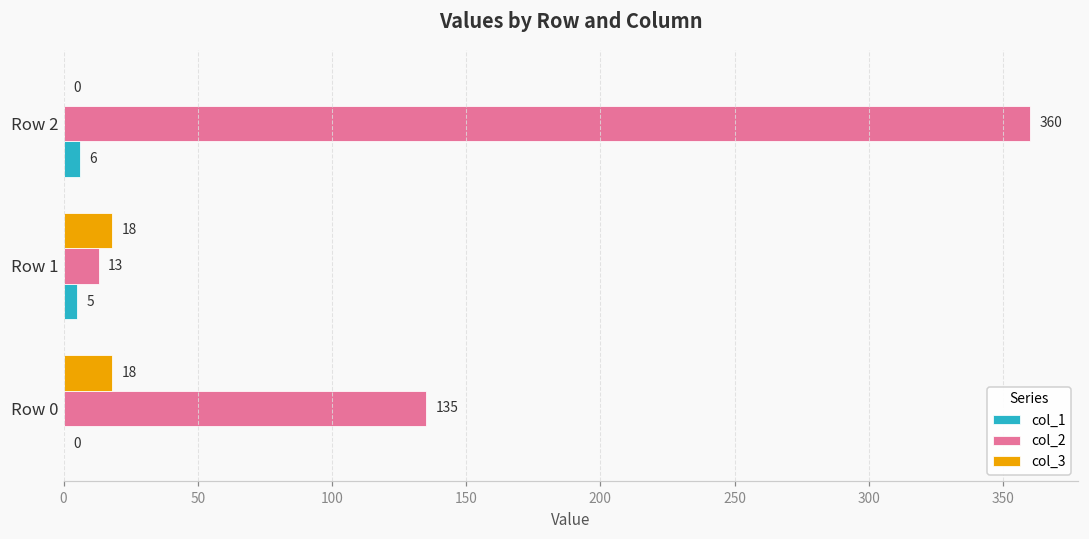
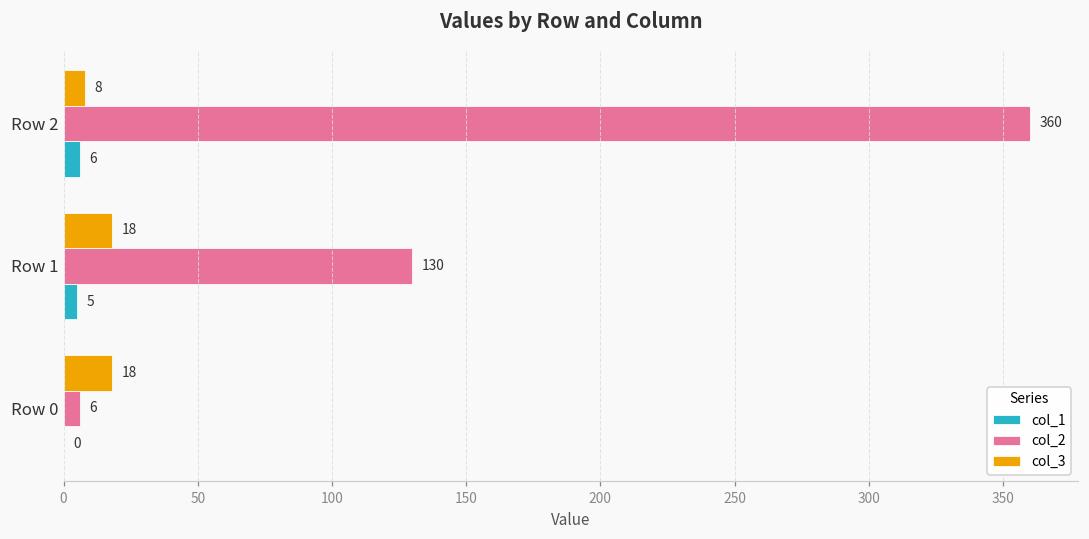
col_3, Row 2: 0 -> 8
col_2, Row 1: 13 -> 130
col_2, Row 0: 135 -> 6
